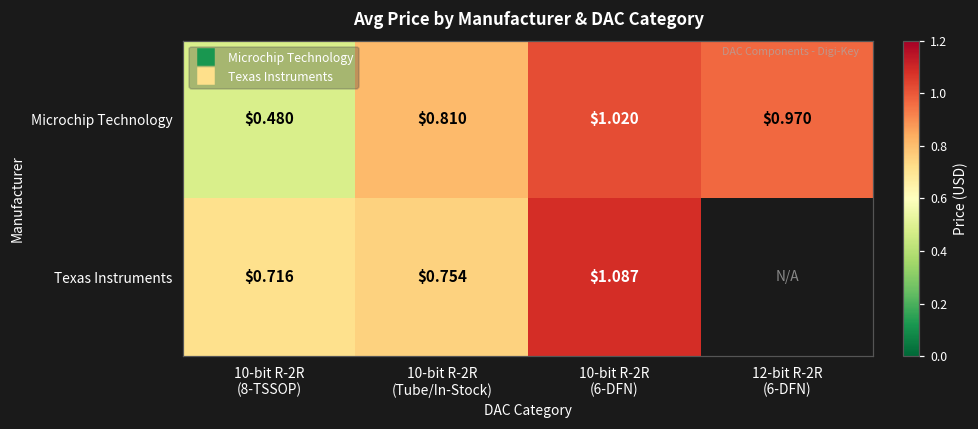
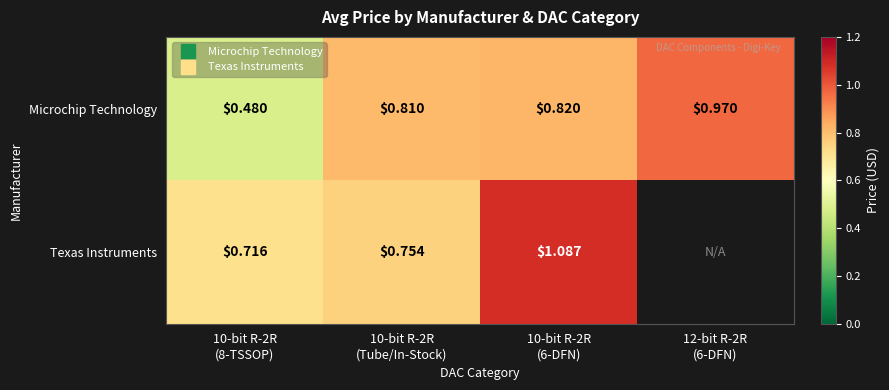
Microchip Technology, 10-bit R-2R (6-DFN): $1.020 -> $0.820
